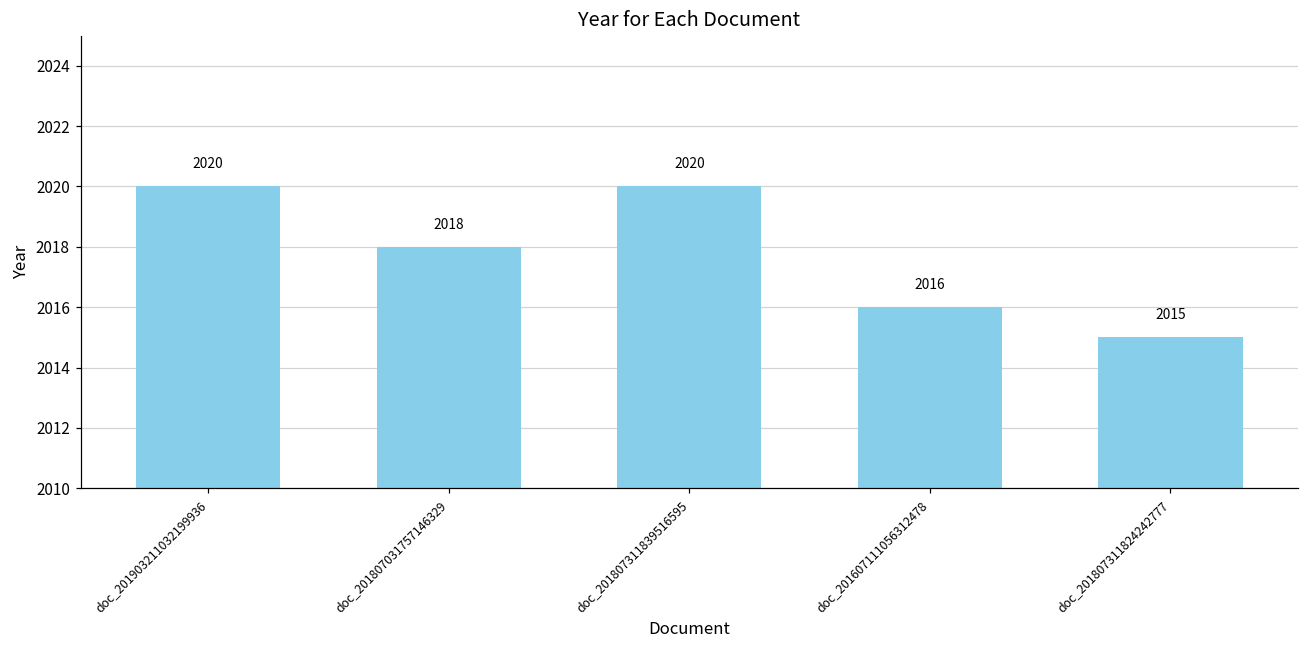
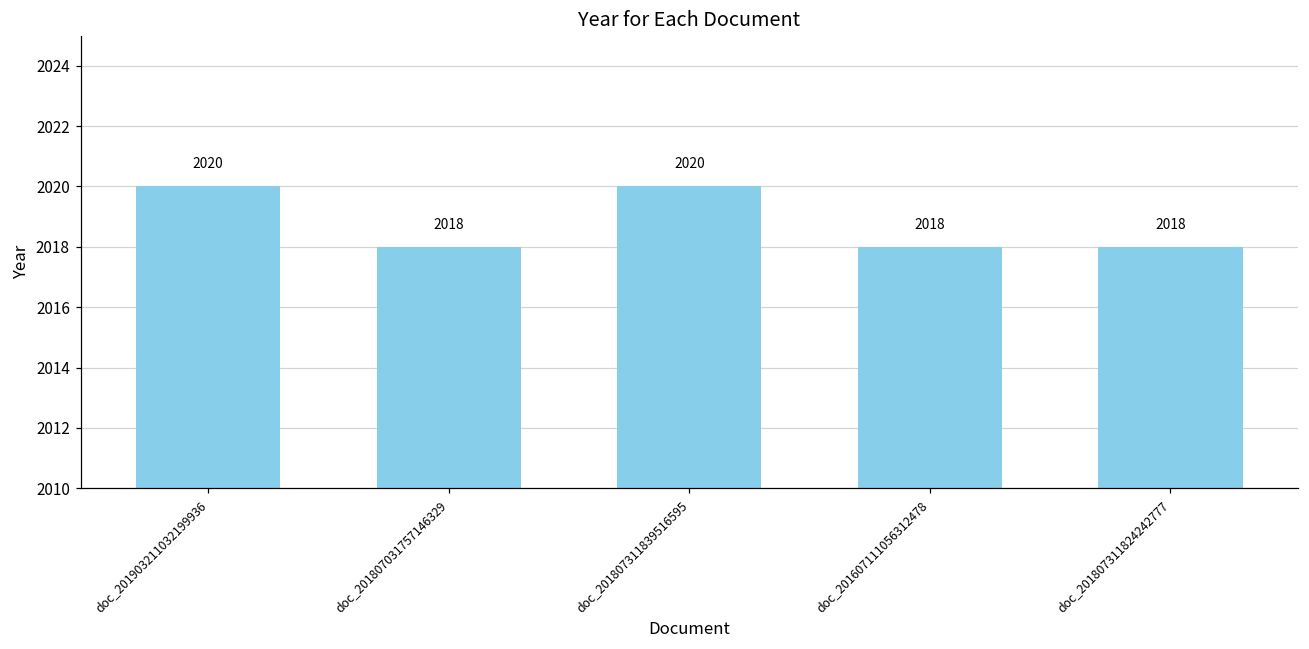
doc_201607111056312478: 2016 -> 2018
doc_201807311824242777: 2015 -> 2018
